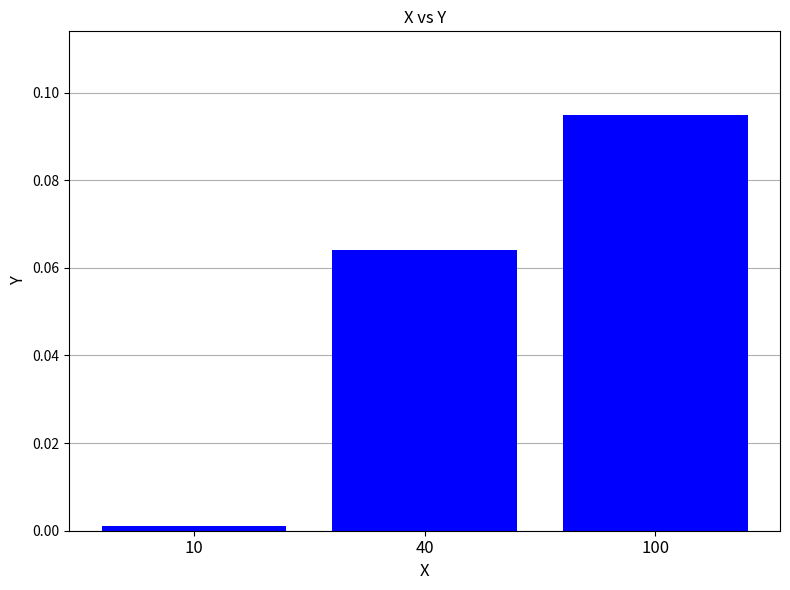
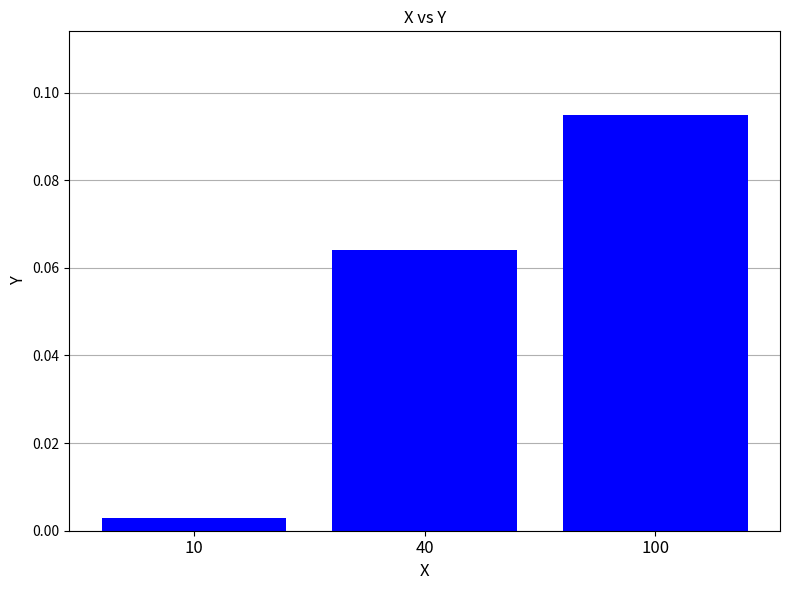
10: 0.001 -> 0.003
